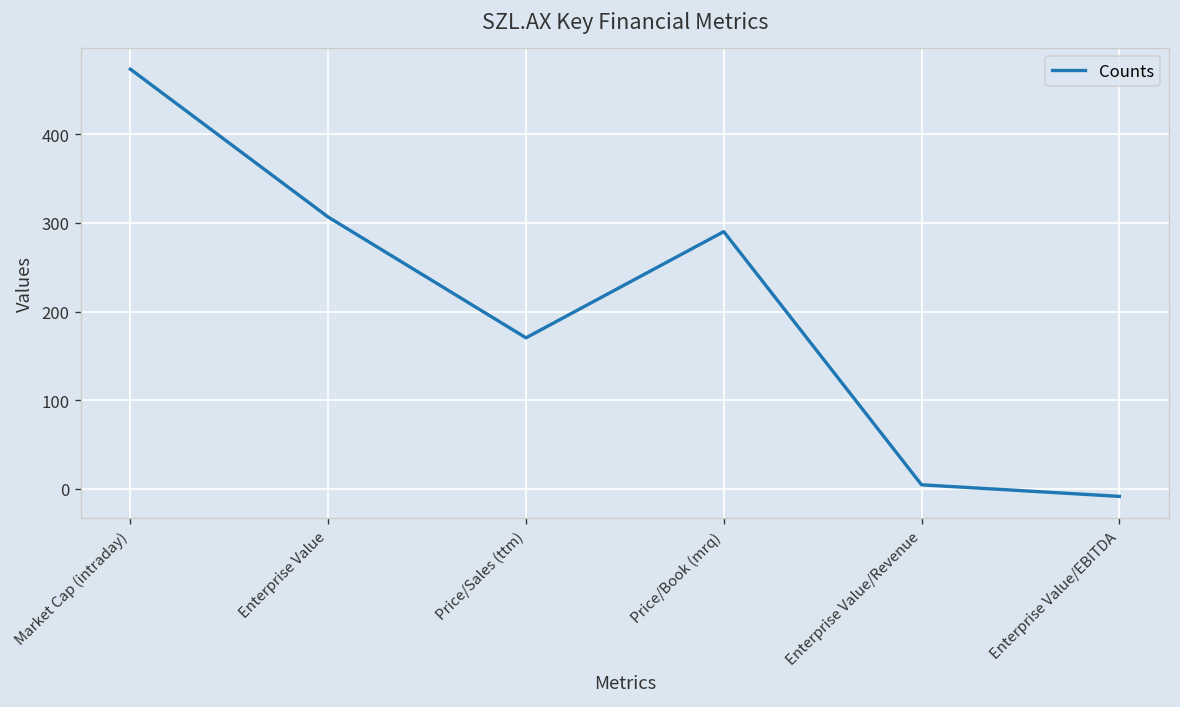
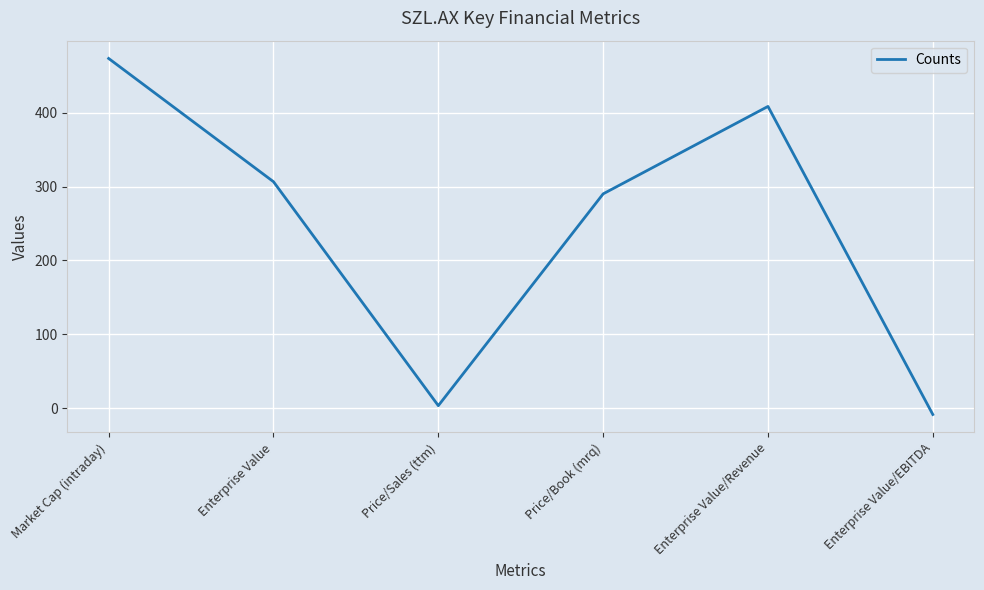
Price/Sales (ttm): 170 -> 0
Enterprise Value/Revenue: 0 -> 410
